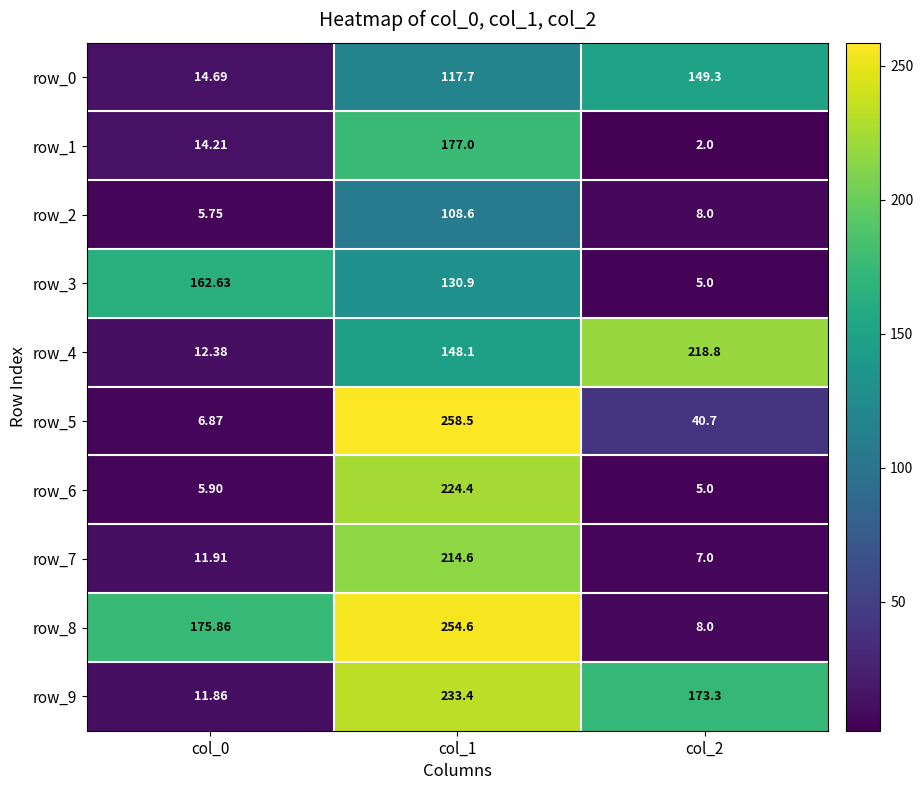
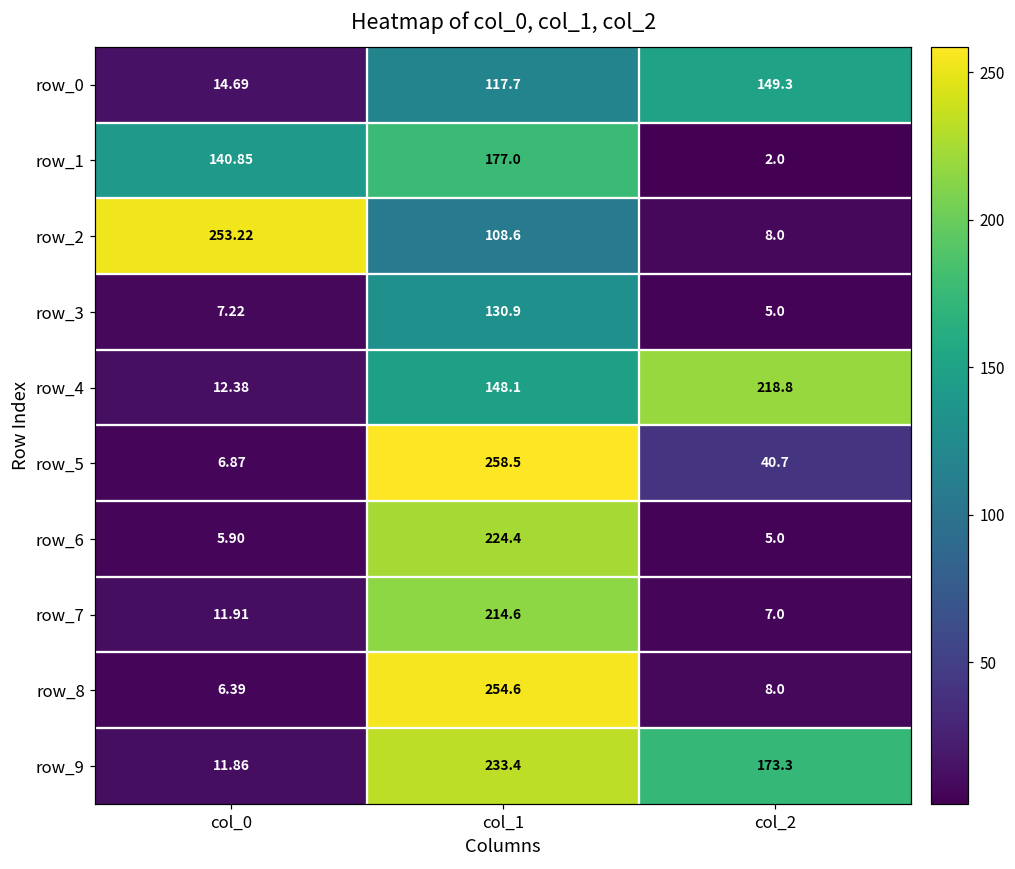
row_1, col_0: 14.21 -> 140.85
row_2, col_0: 5.75 -> 253.22
row_3, col_0: 162.63 -> 7.22
row_8, col_0: 175.86 -> 6.39
